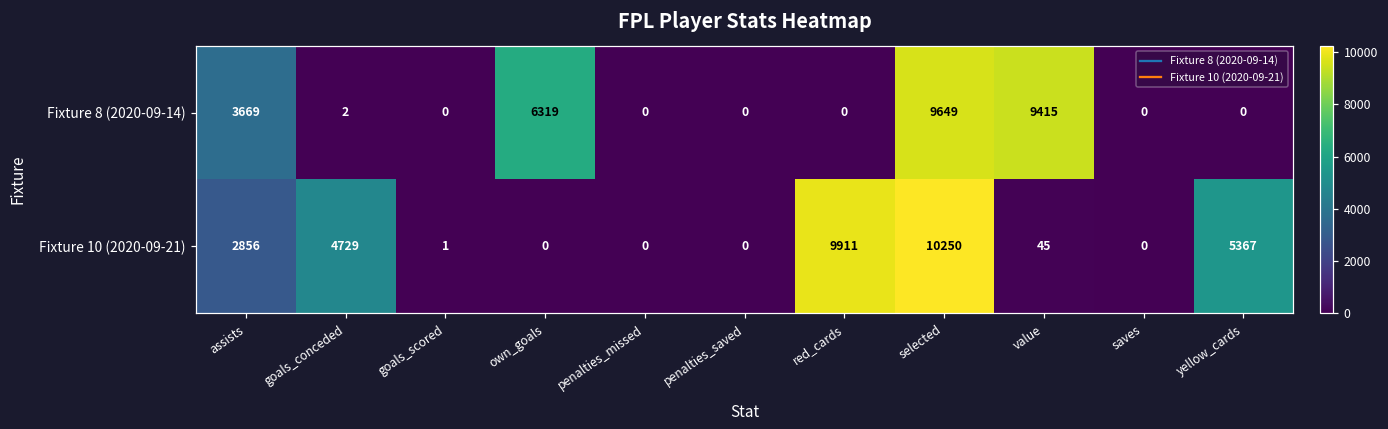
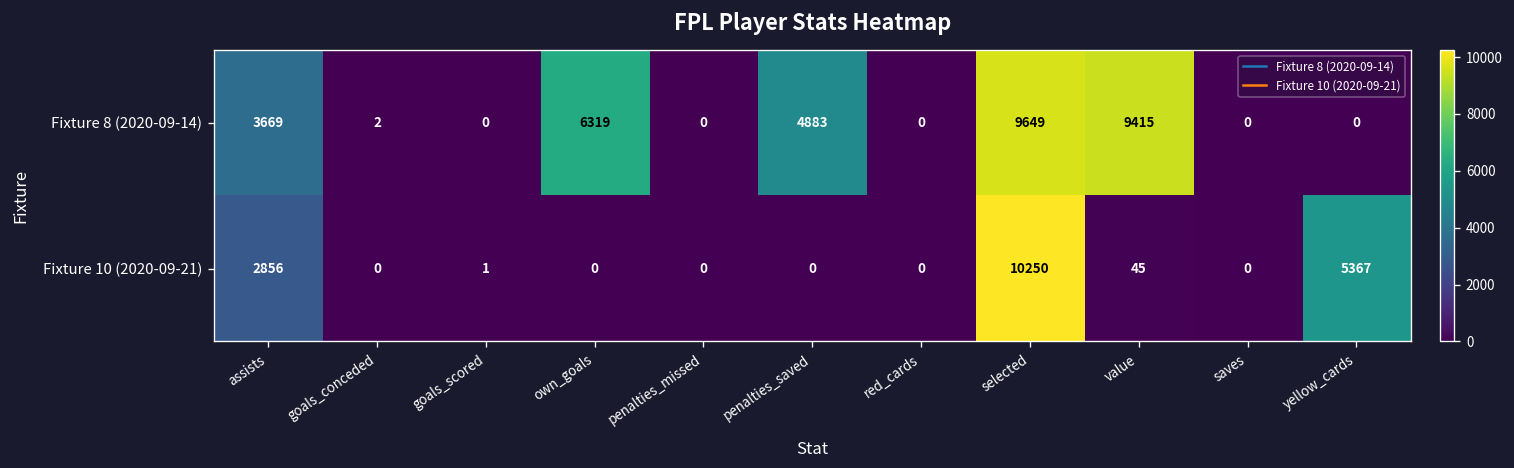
Fixture 8 (2020-09-14), penalties_saved: 0 -> 4883
Fixture 10 (2020-09-21), goals_conceded: 4729 -> 0
Fixture 10 (2020-09-21), red_cards: 9911 -> 0
